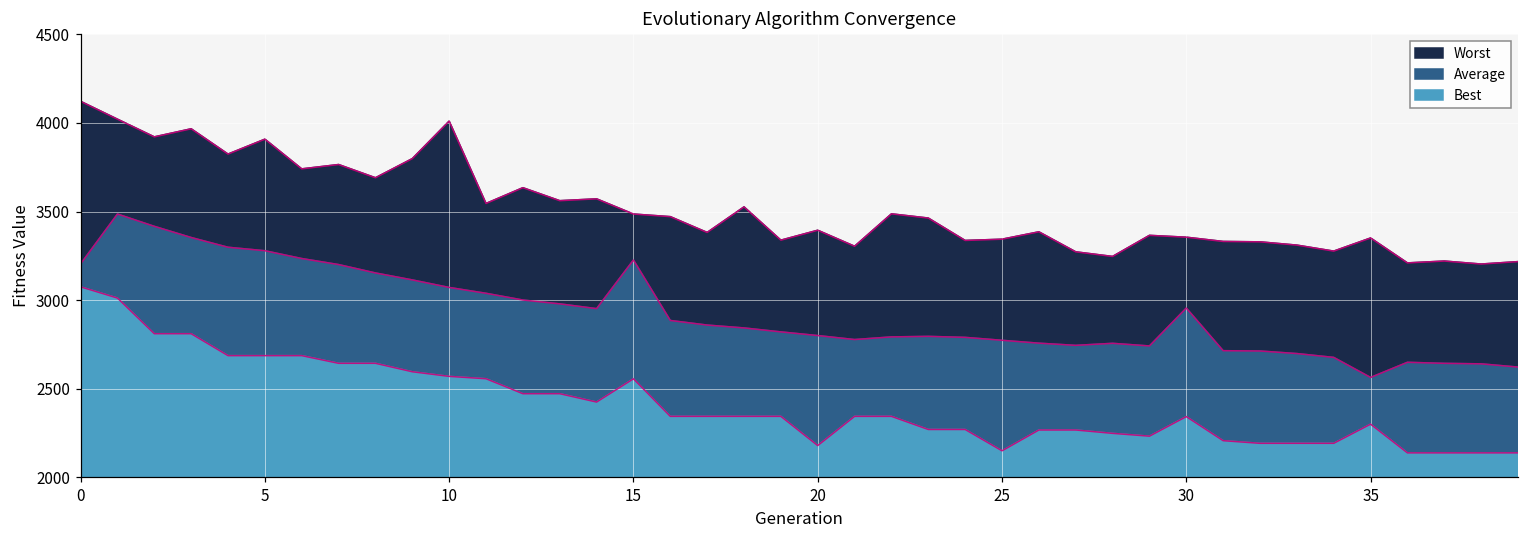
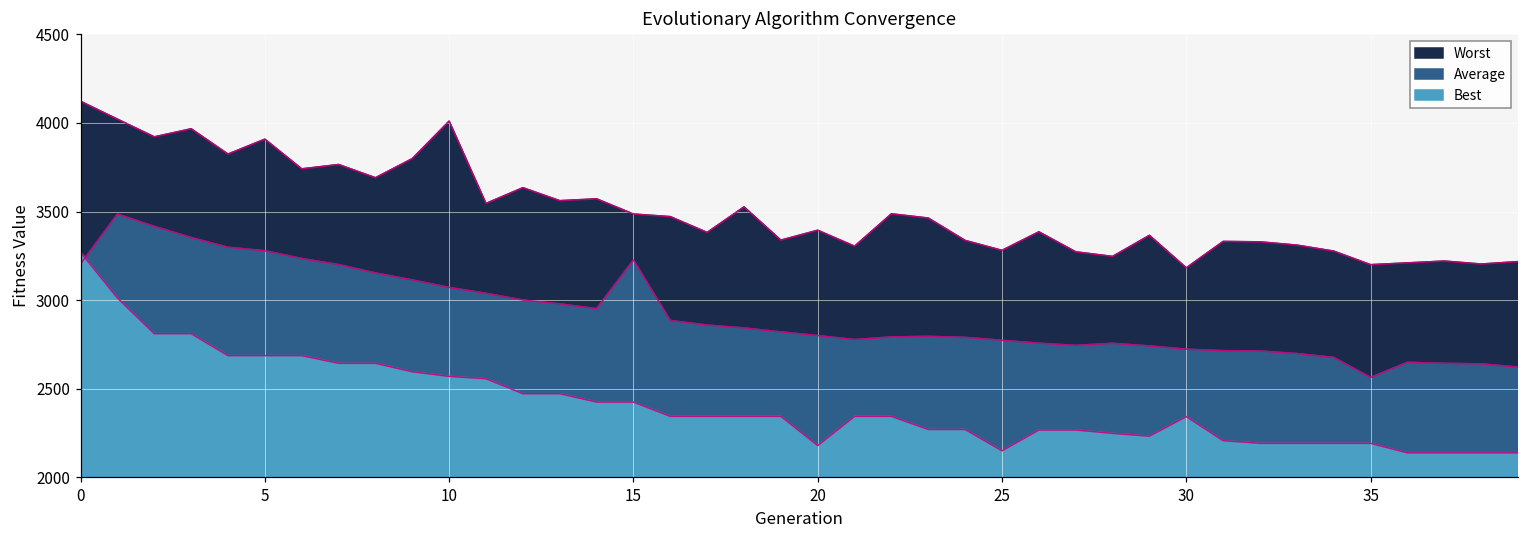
Best, 0: 3070 -> 3270
Best, 15: 2560 -> 2420
Worst, 25: 3340 -> 3280
Worst, 30: 3350 -> 3180
Average, 30: 2950 -> 2720
Worst, 35: 3350 -> 3200
Best, 35: 2300 -> 2190
